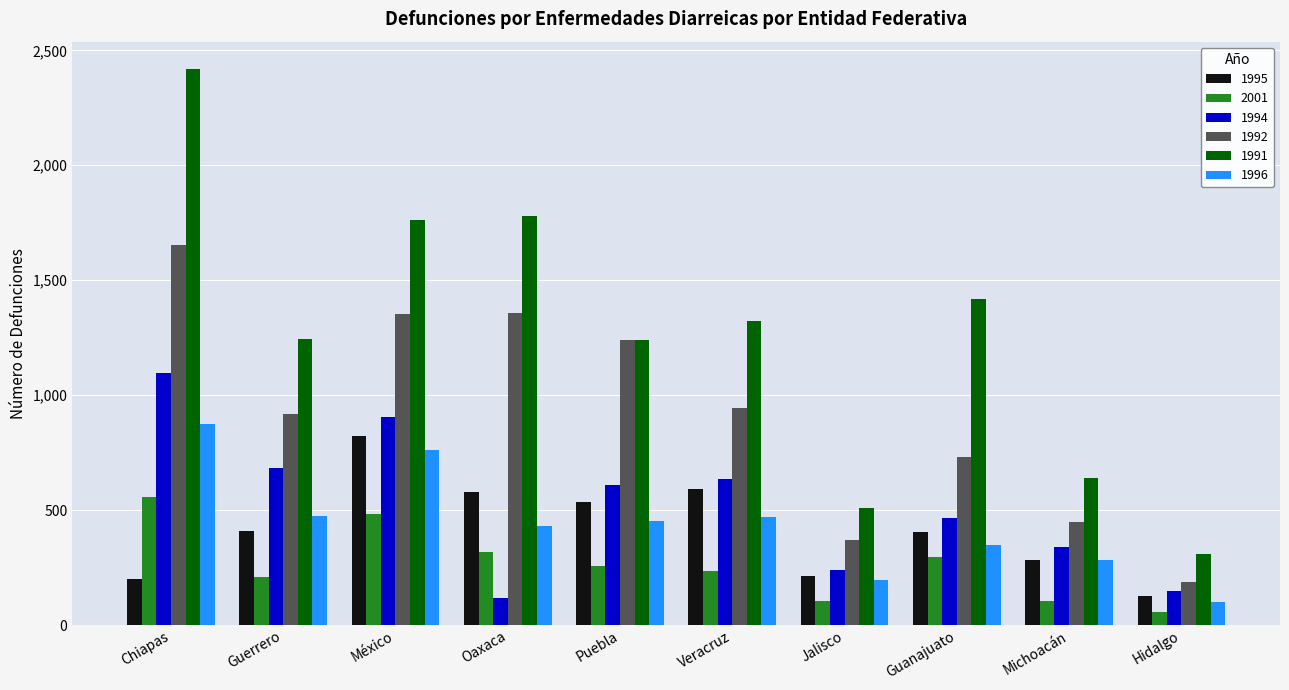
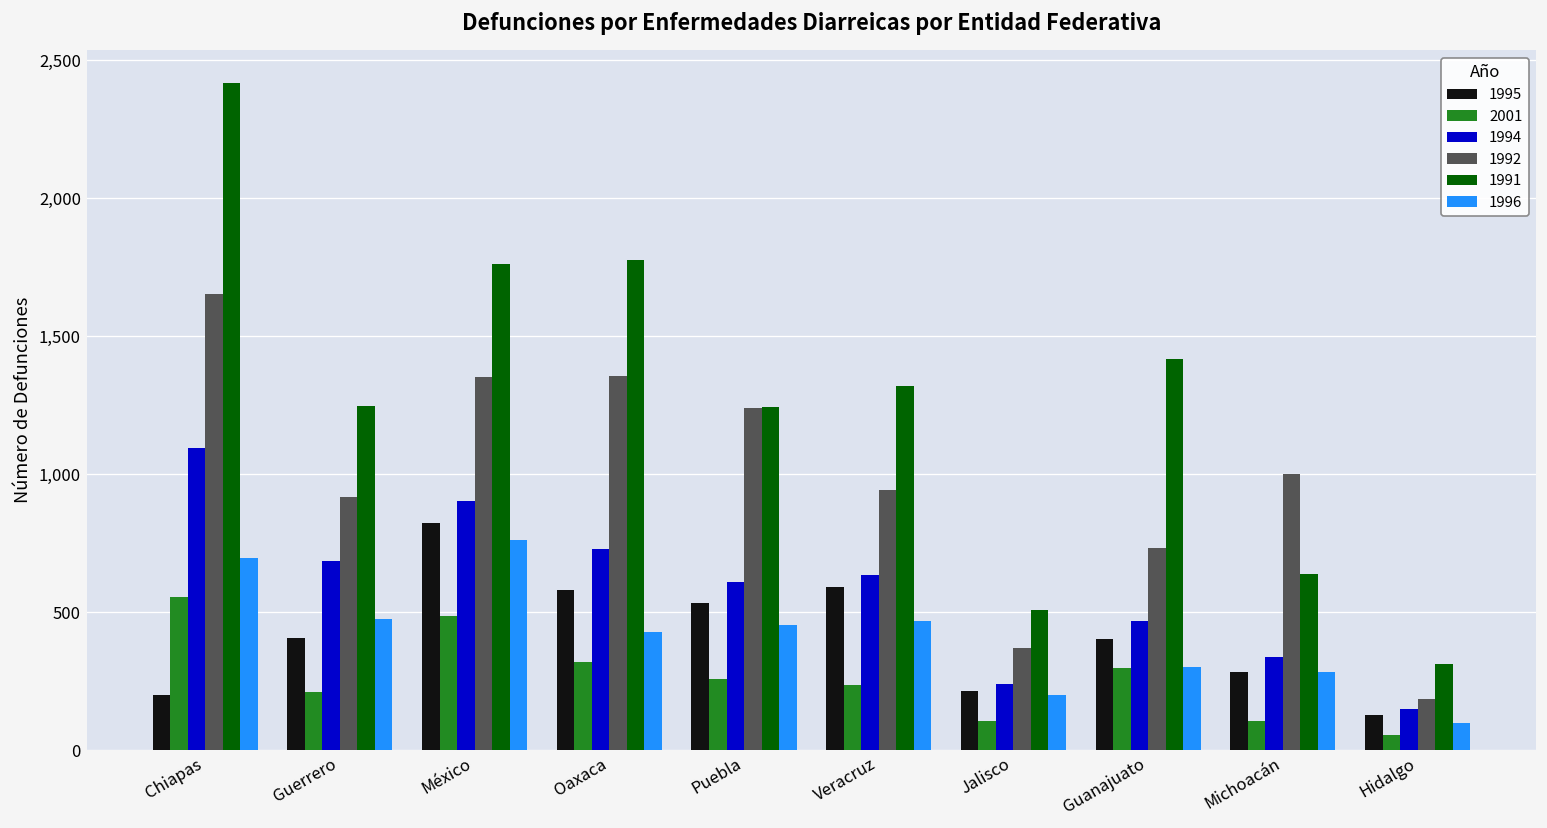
1996, Chiapas: 870 -> 700
1994, Oaxaca: 120 -> 730
1996, Guanajuato: 350 -> 300
1992, Michoacán: 450 -> 1,000
